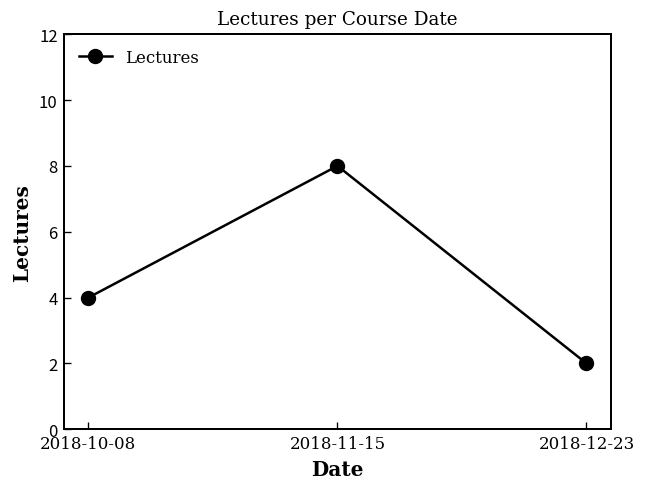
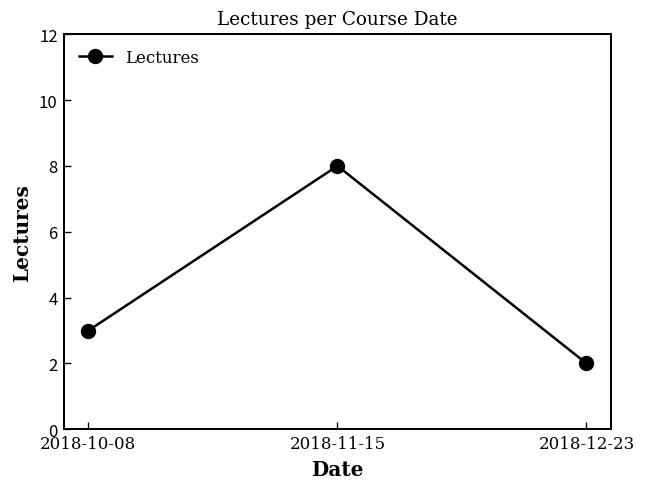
2018-10-08: 4 -> 3
